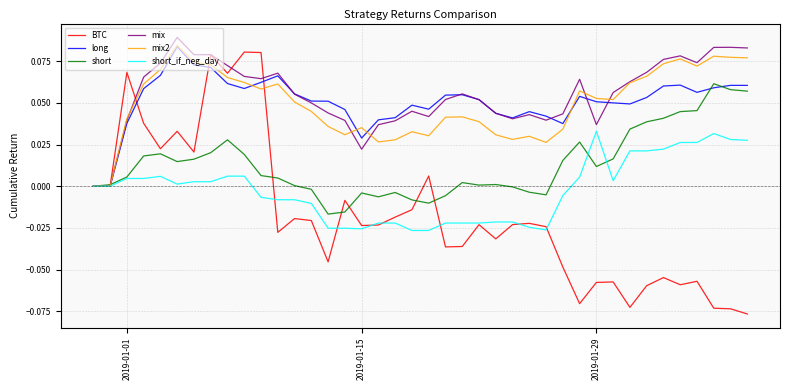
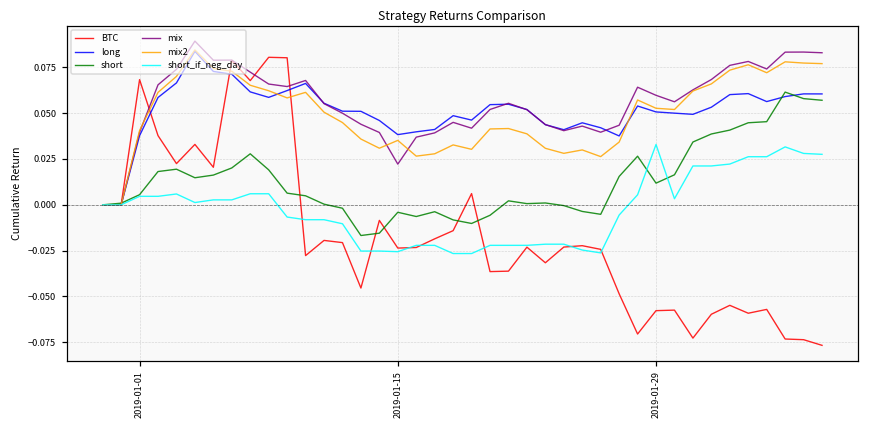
long, 2019-01-15: 0.029 -> 0.038
mix, 2019-01-29: 0.037 -> 0.060
